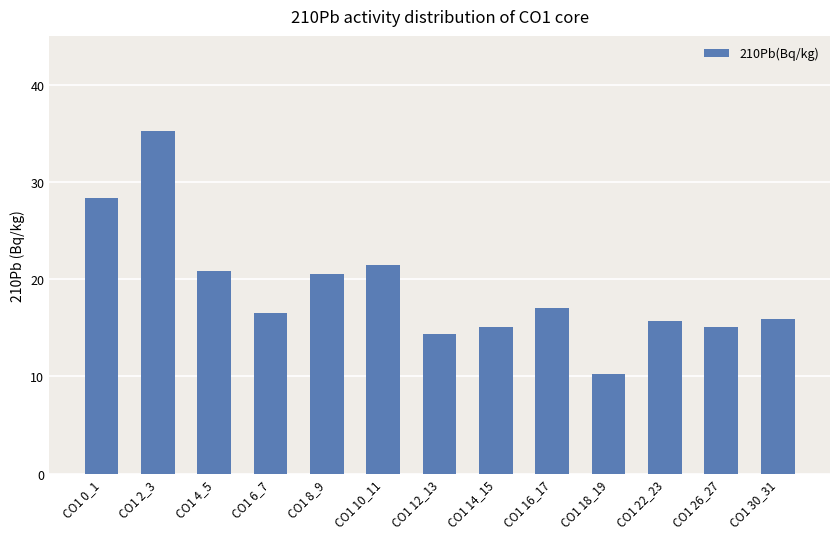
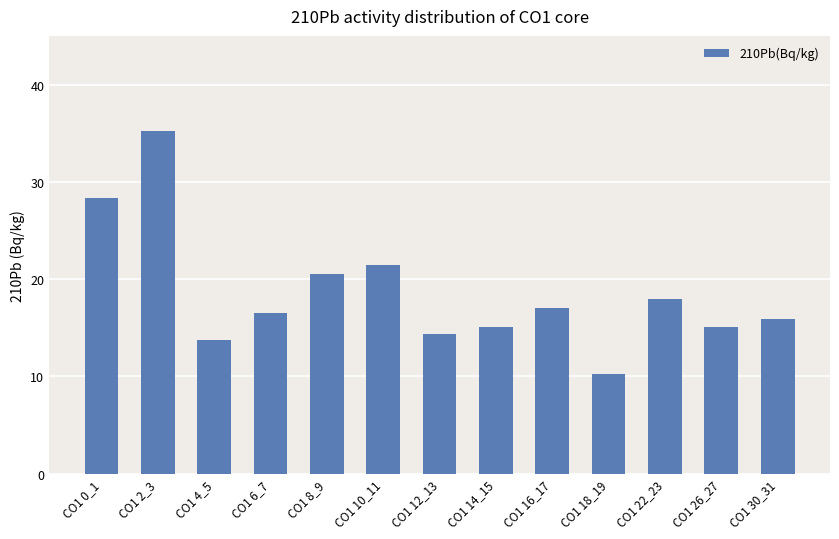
CO1 4_5: 21 -> 14
CO1 22_23: 16 -> 18
